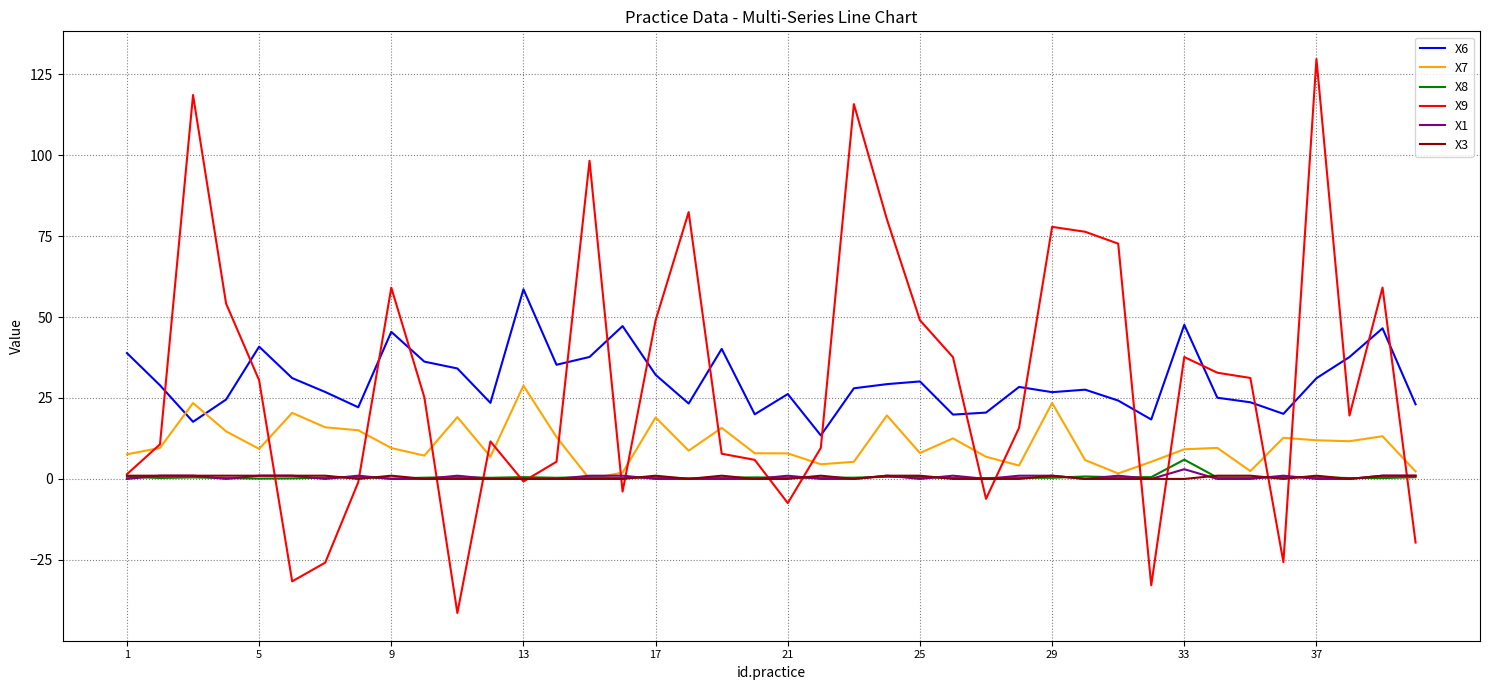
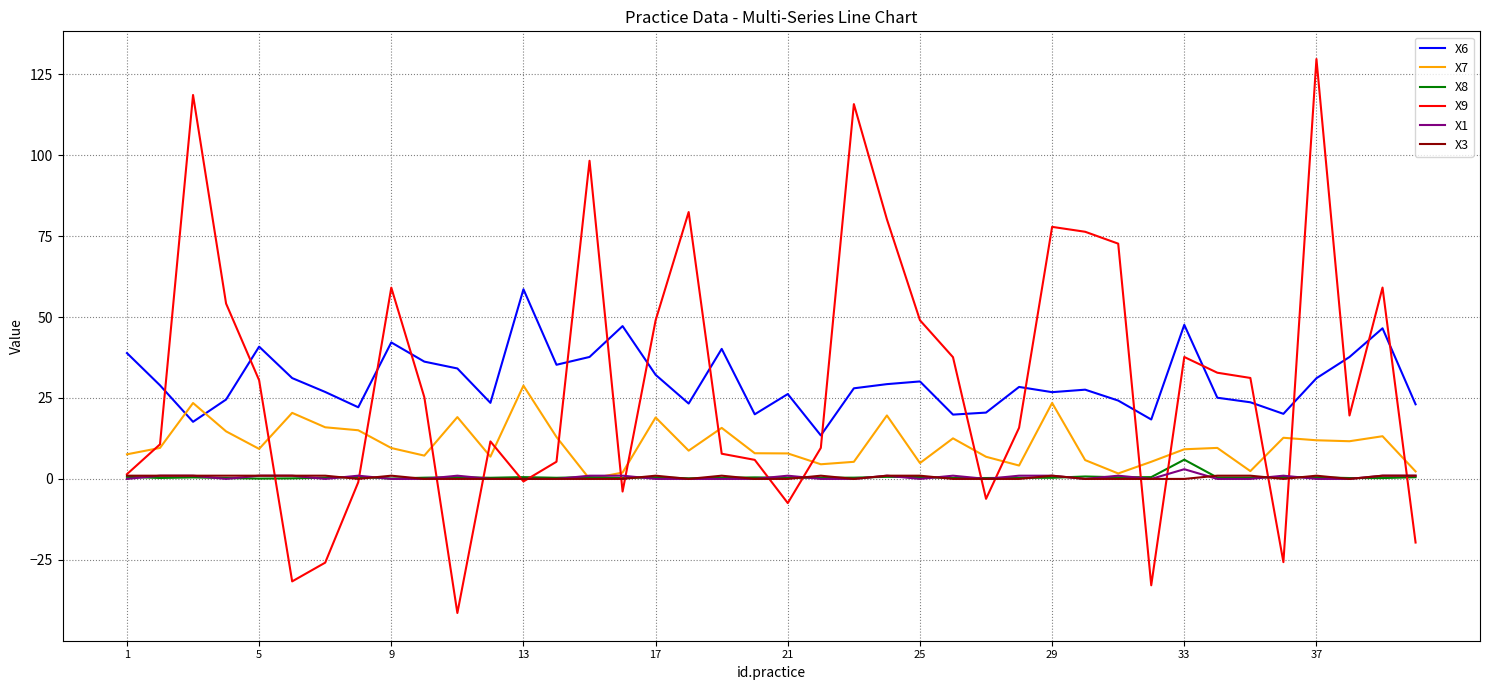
X6, 9: 45 -> 42
X7, 25: 8 -> 5
